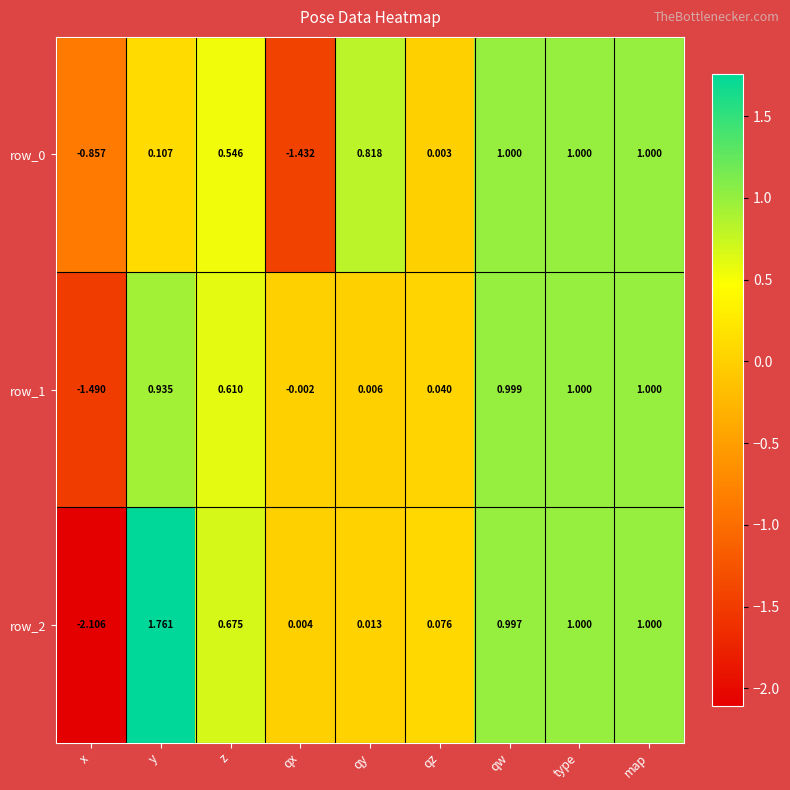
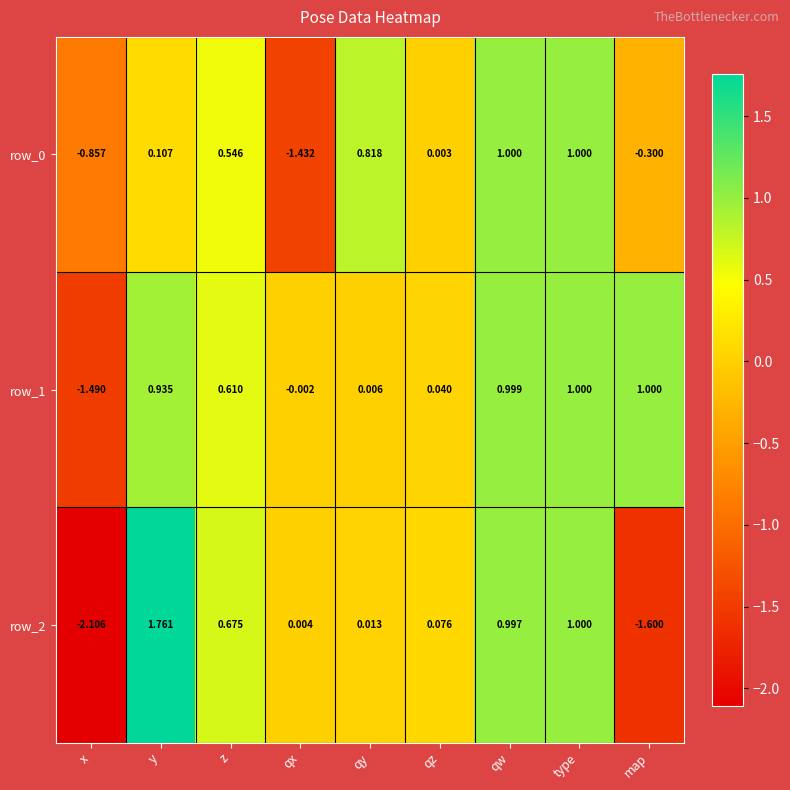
row_0, map: 1.000 -> -0.300
row_2, map: 1.000 -> -1.600
